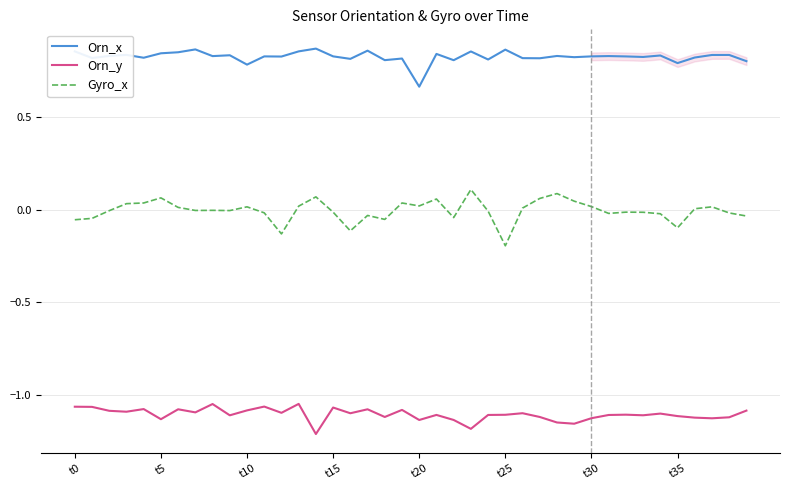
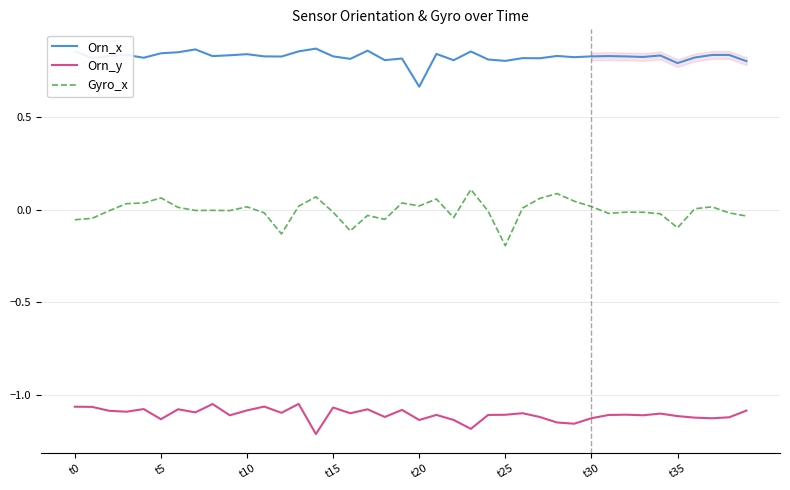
Orn_x, t10: 0.78 -> 0.84
Orn_x, t25: 0.86 -> 0.80
